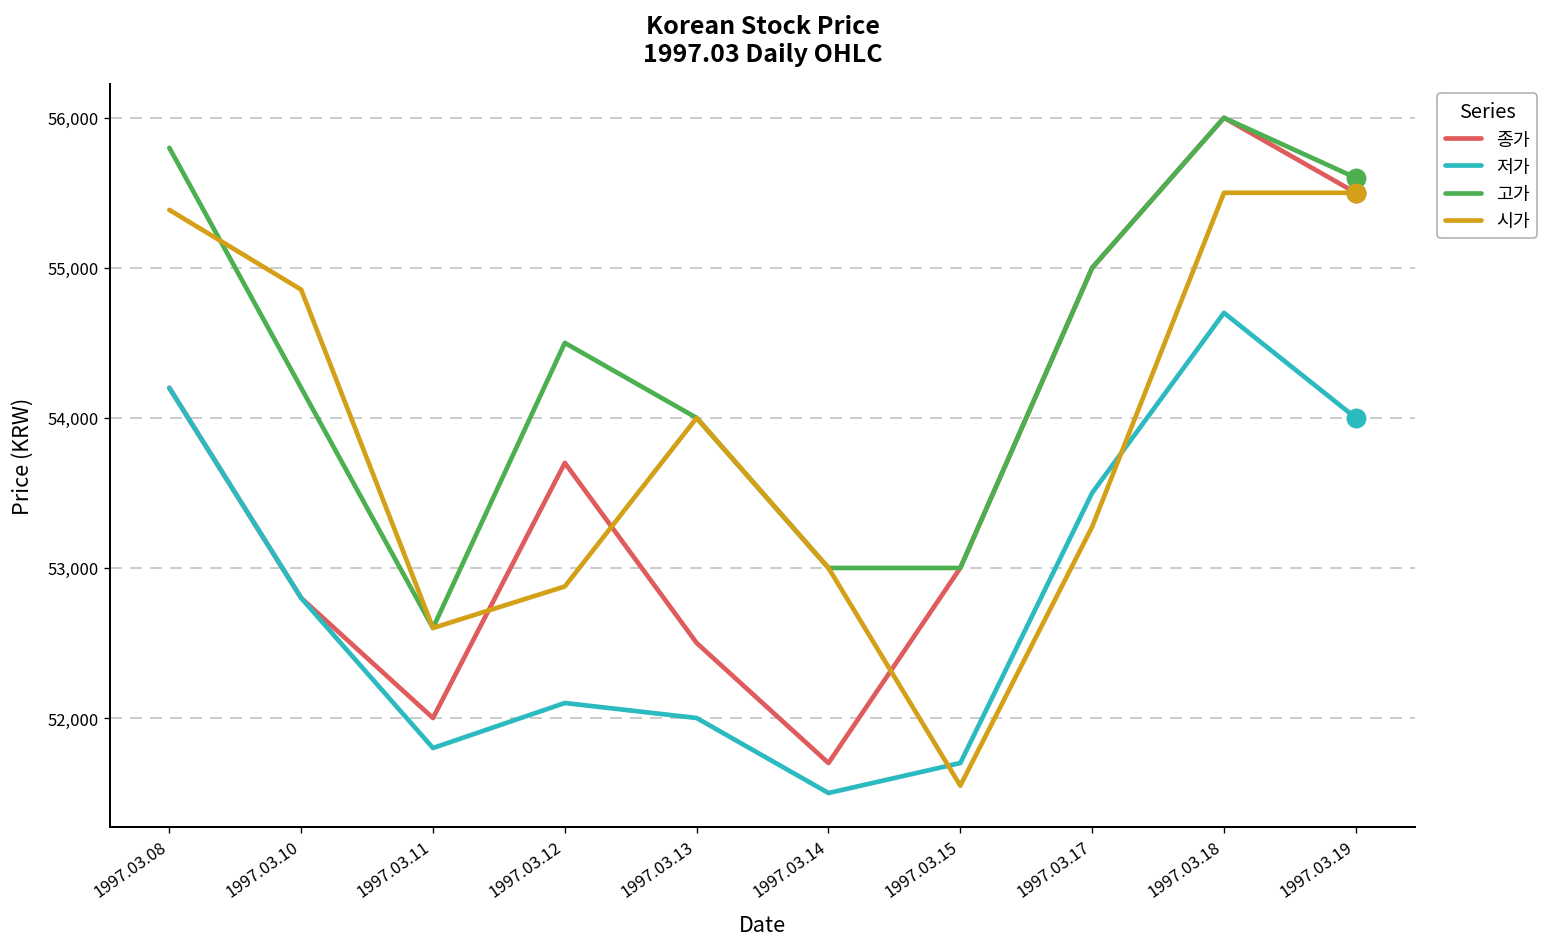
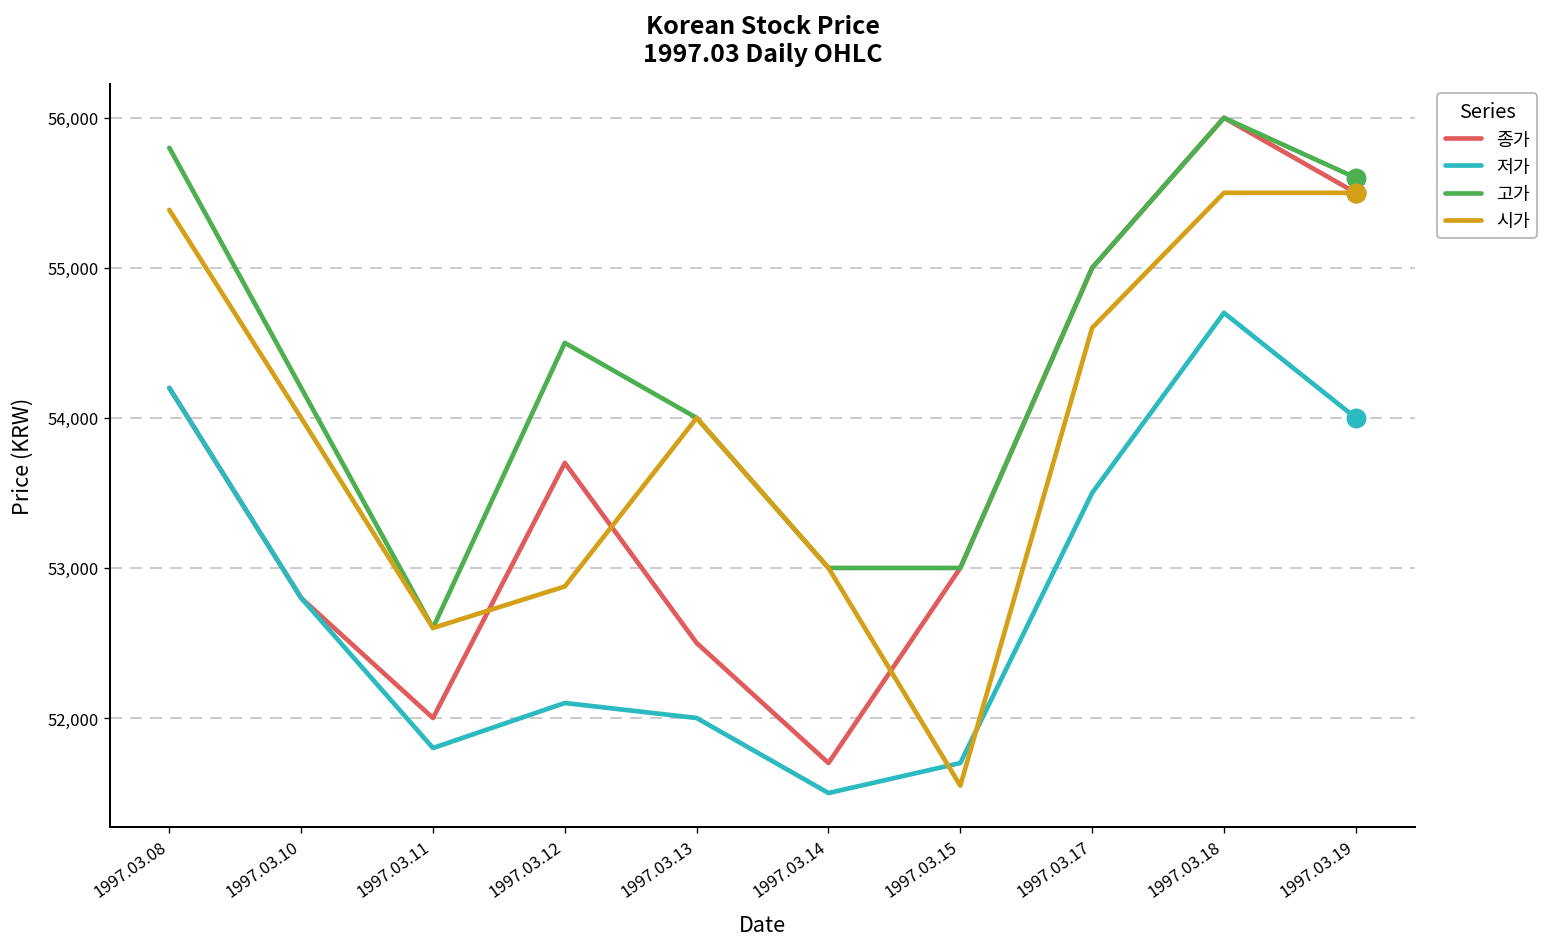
시가, 1997.03.10: 54,850 -> 54,000
시가, 1997.03.17: 53,270 -> 54,600
